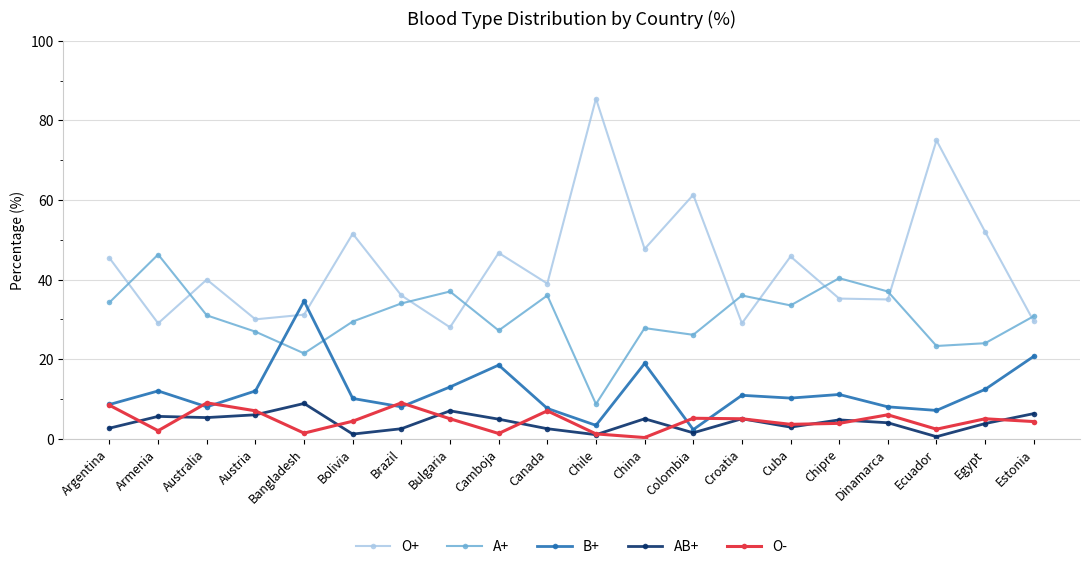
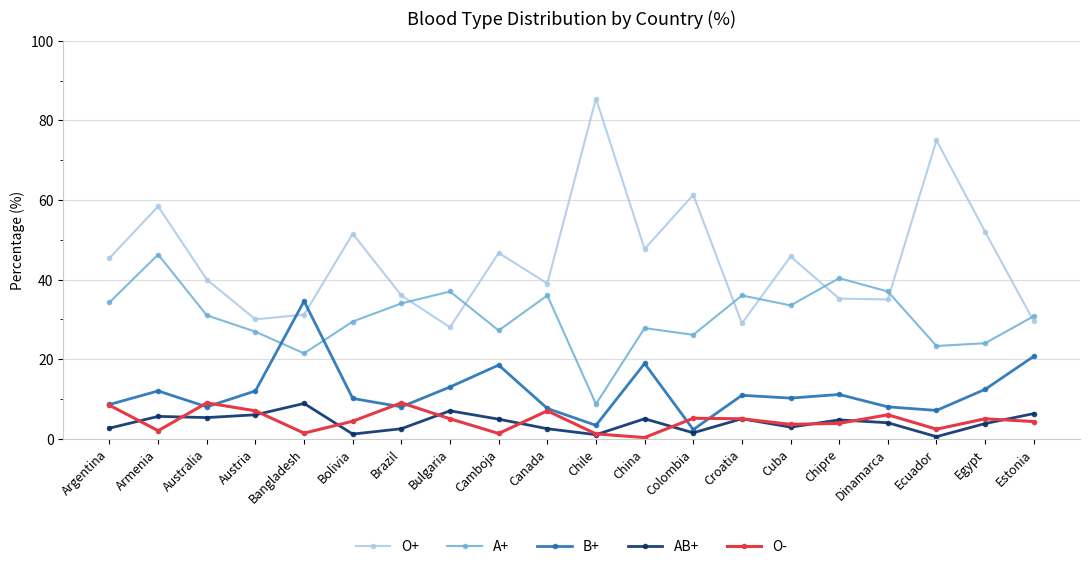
O+, Armenia: 29 -> 58
